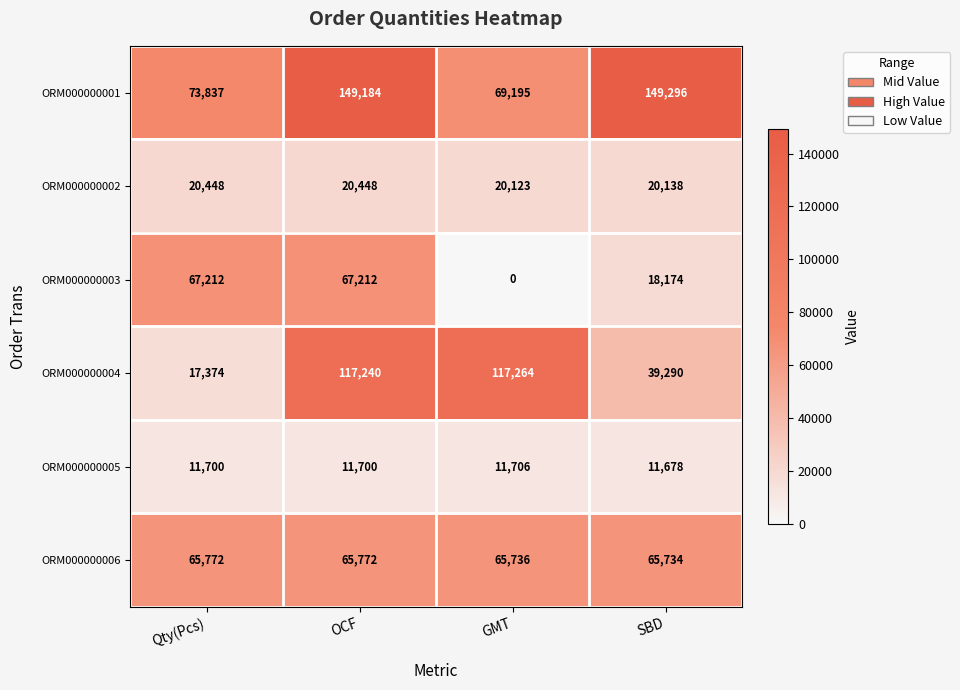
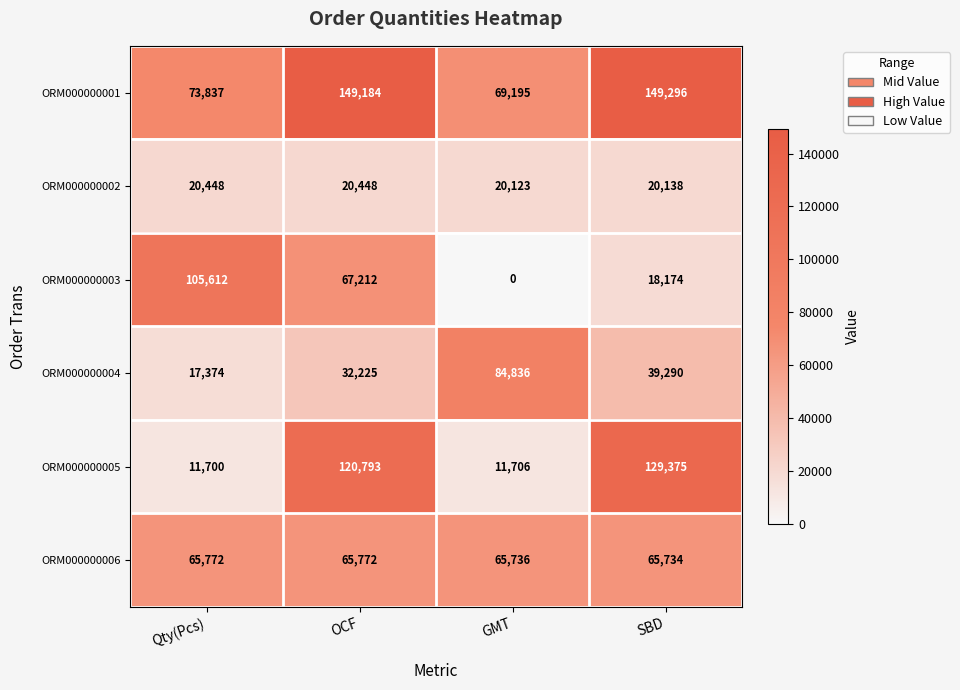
ORM000000003, Qty(Pcs): 67,212 -> 105,612
ORM000000004, OCF: 117,240 -> 32,225
ORM000000004, GMT: 117,264 -> 84,836
ORM000000005, OCF: 11,700 -> 120,793
ORM000000005, SBD: 11,678 -> 129,375
